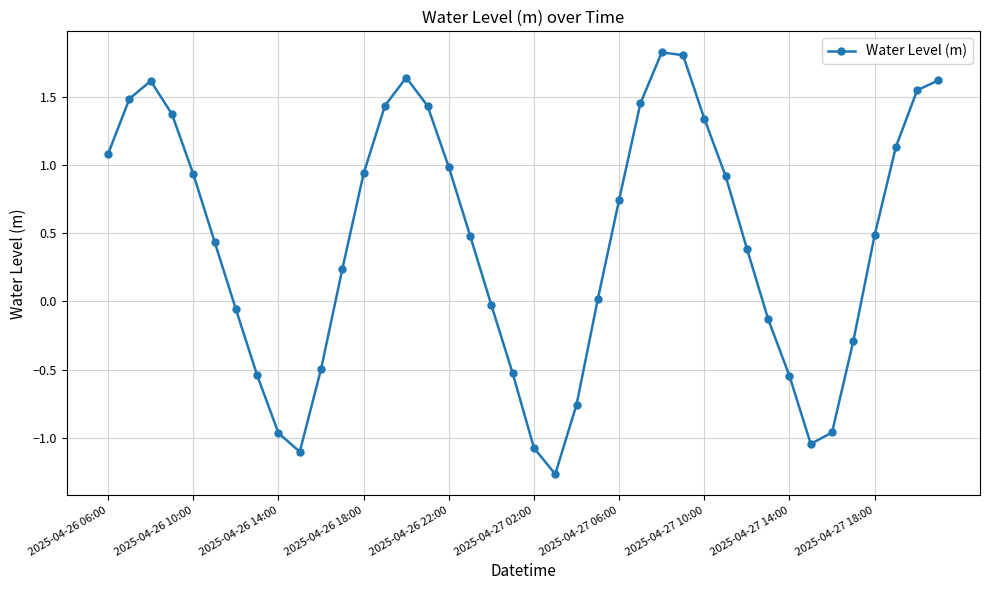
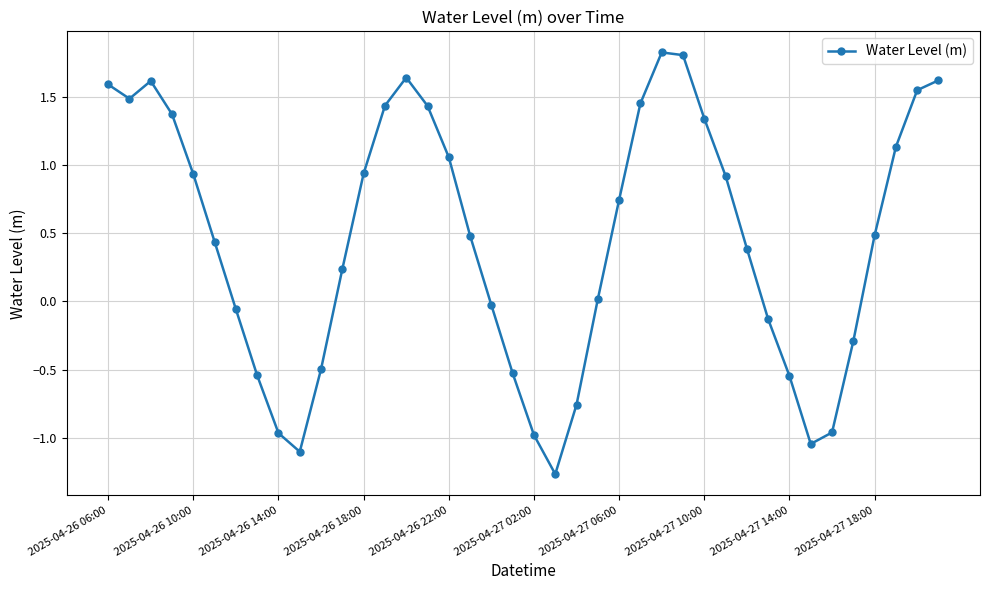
2025-04-26 06:00: 1.08 -> 1.59
2025-04-26 22:00: 0.98 -> 1.06
2025-04-27 02:00: -1.07 -> -0.98
